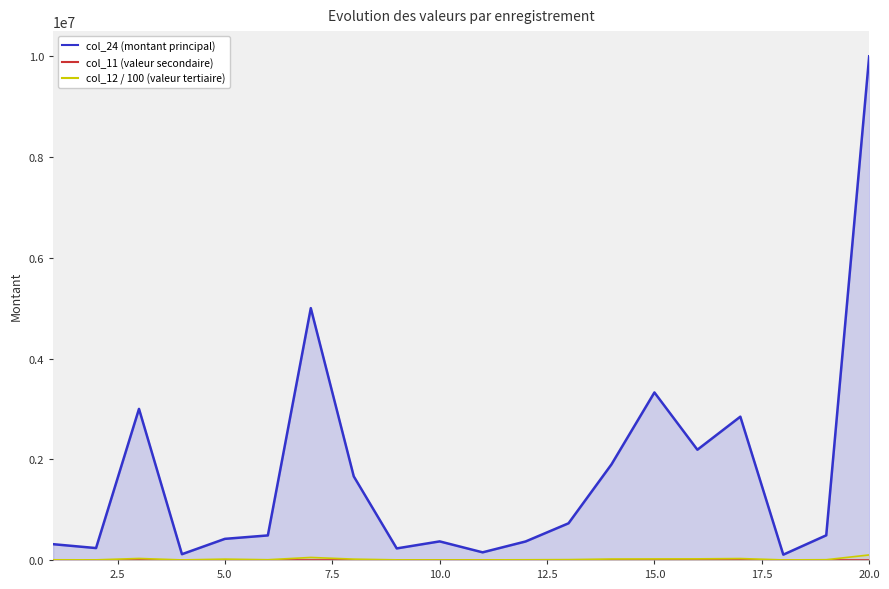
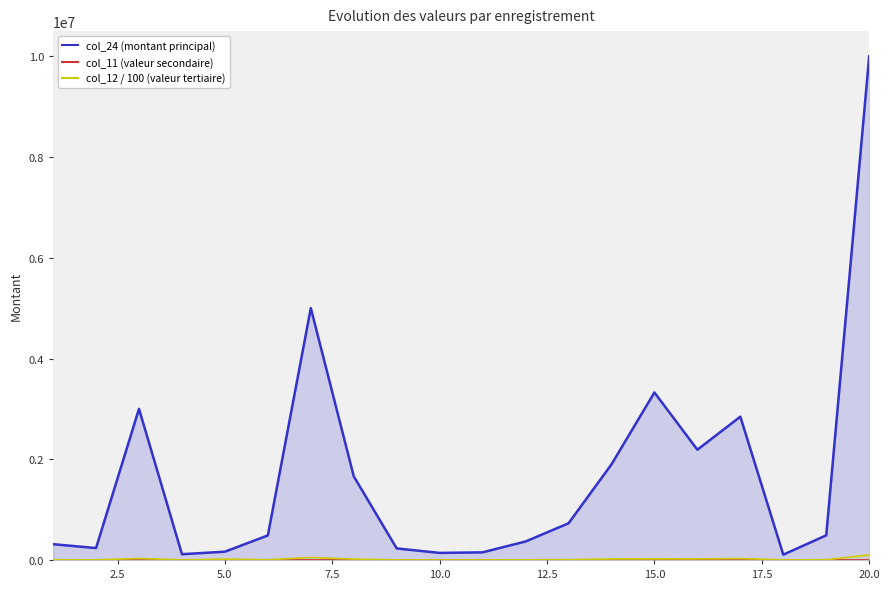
col_24 (montant principal), 5.0: 400000 -> 200000
col_24 (montant principal), 10.0: 400000 -> 100000
